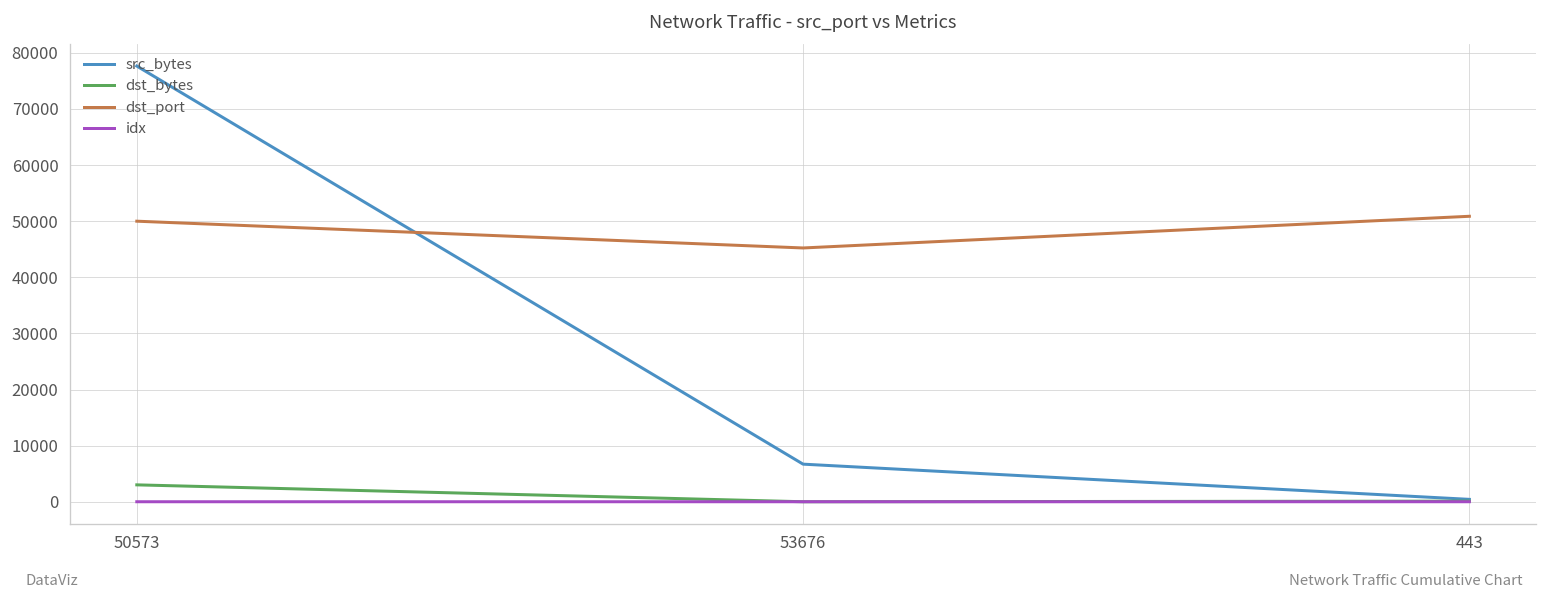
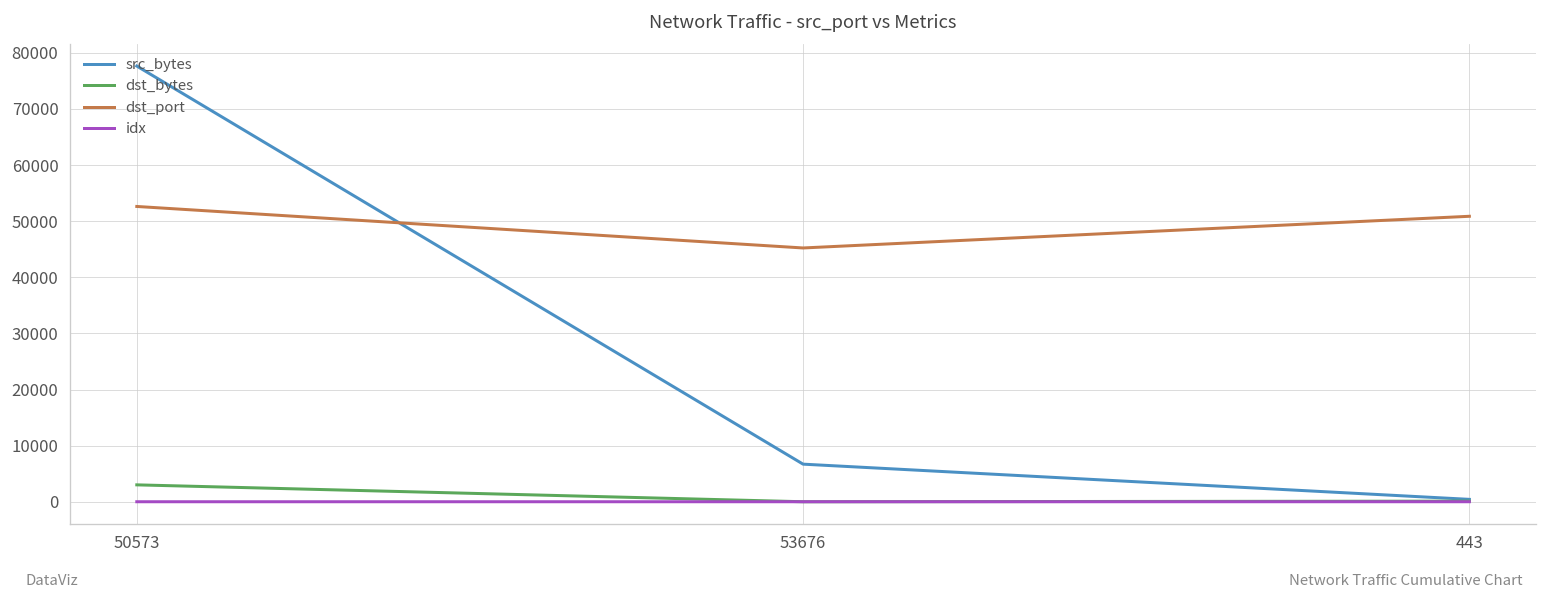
dst_port, 50573: 50000 -> 53000
